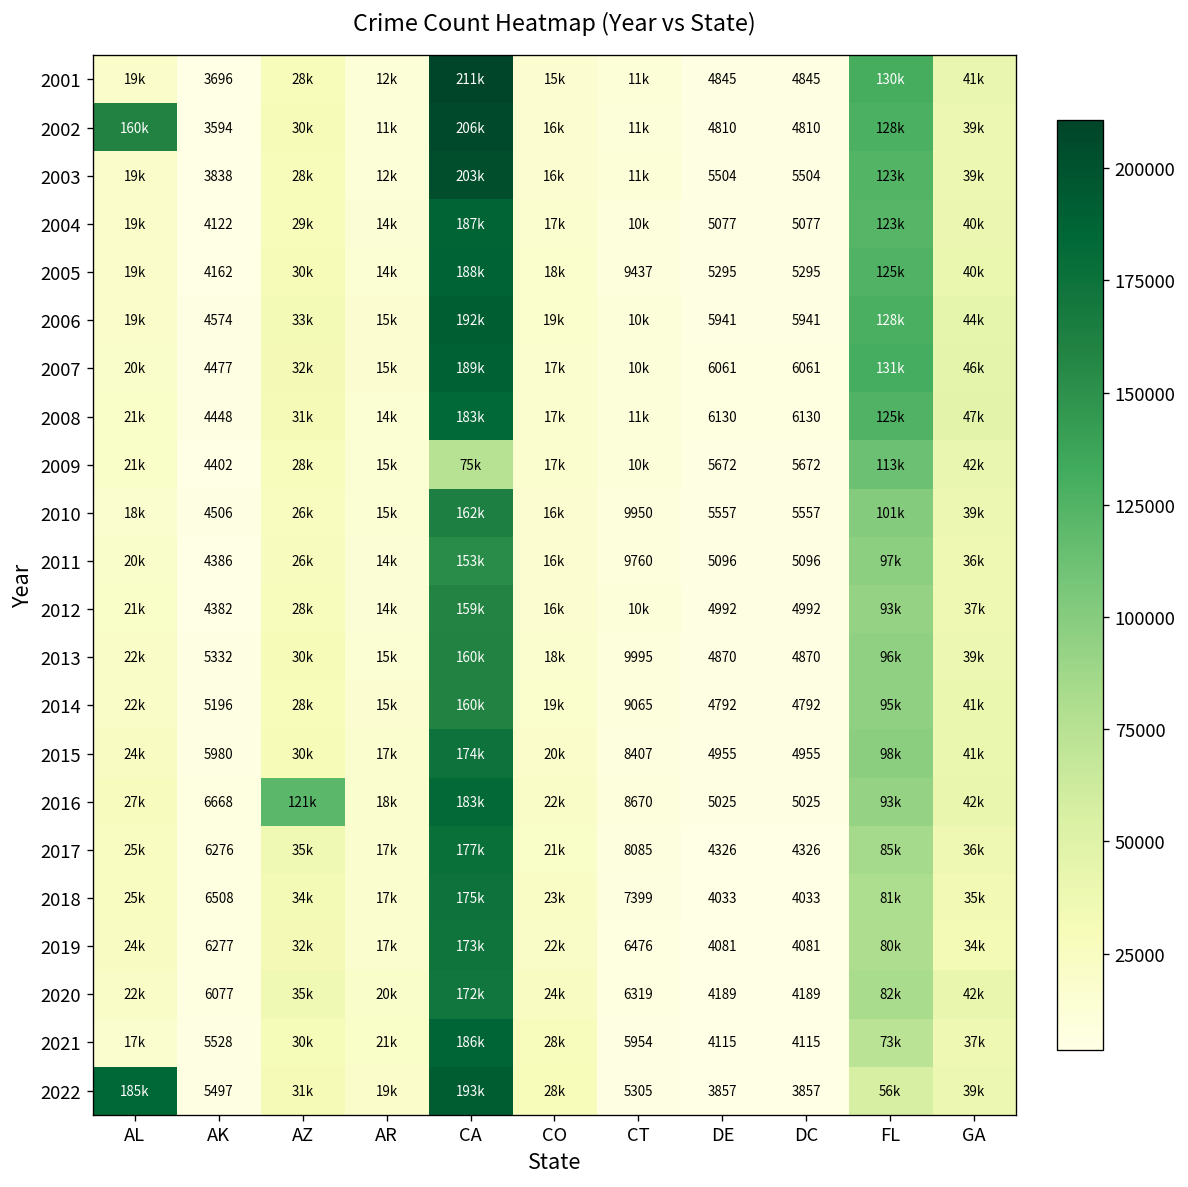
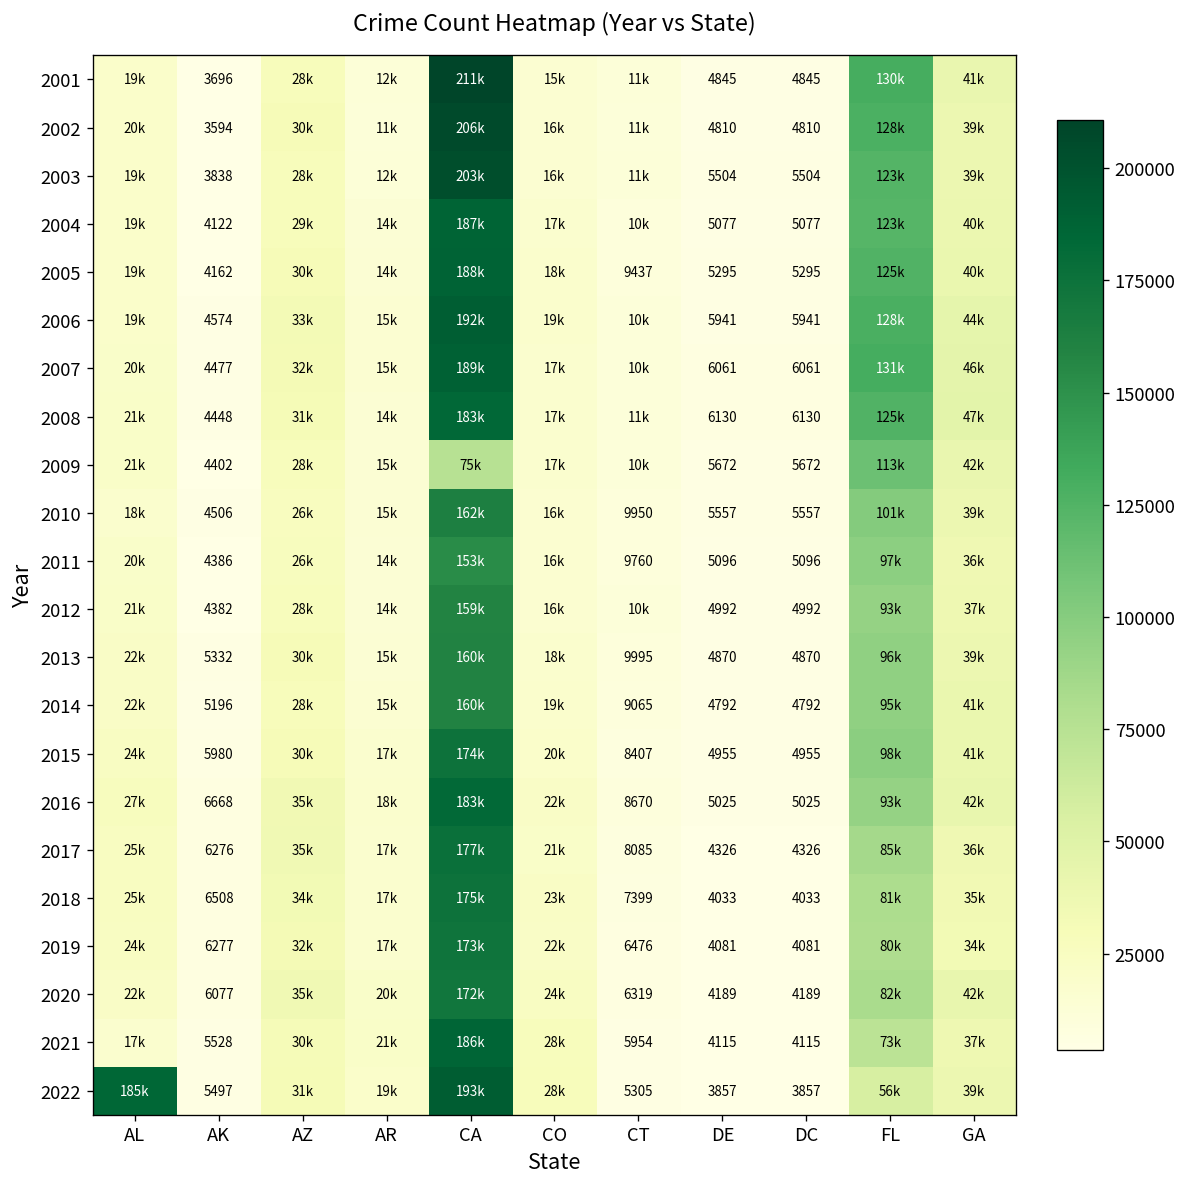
2002, AL: 160k -> 20k
2016, AZ: 121k -> 35k
